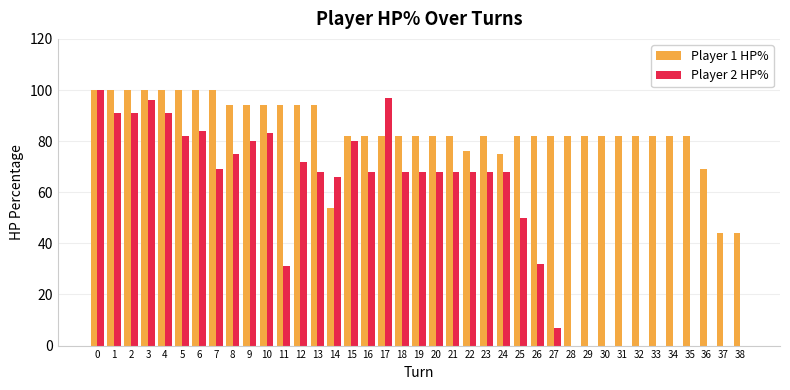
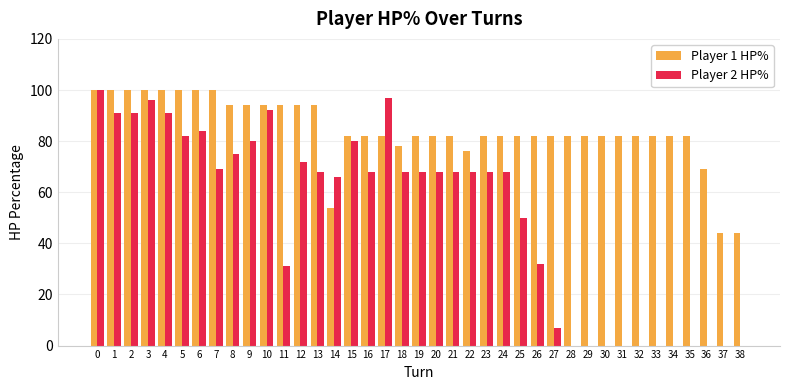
Player 2 HP%, 10: 83 -> 92
Player 1 HP%, 18: 82 -> 78
Player 1 HP%, 24: 75 -> 82
